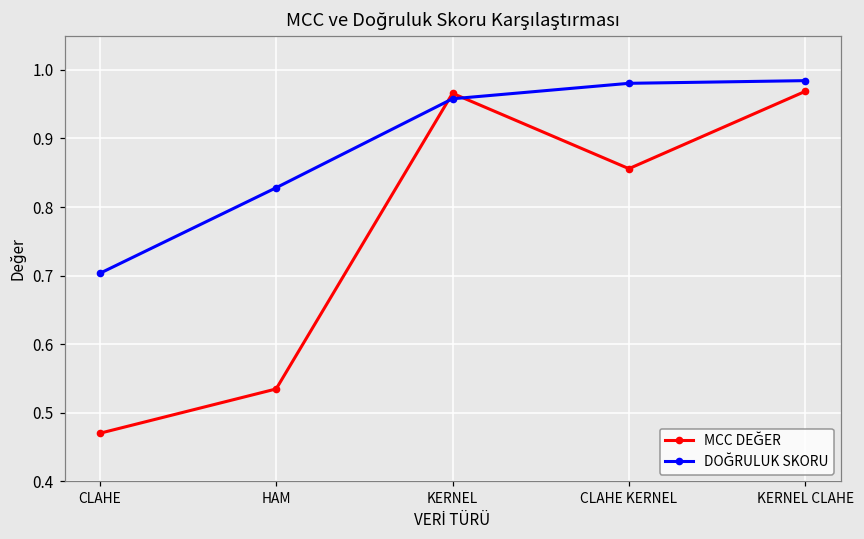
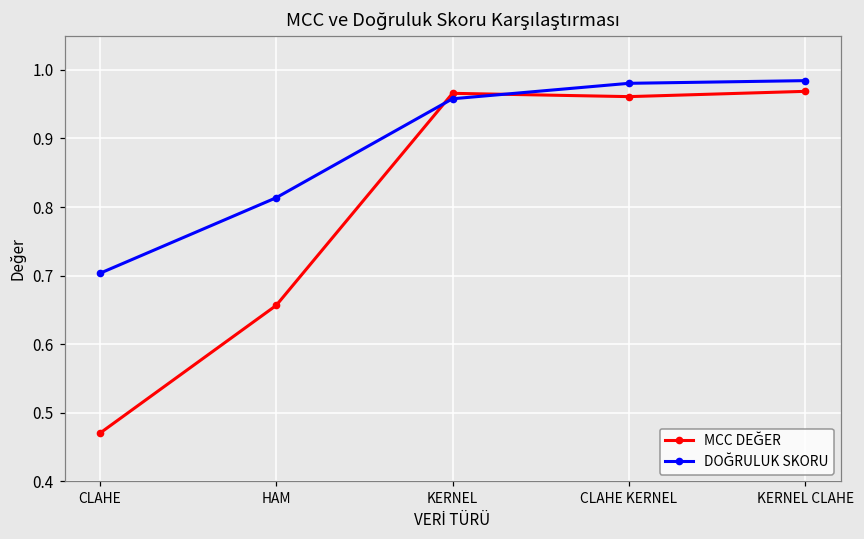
MCC DEĞER, HAM: 0.53 -> 0.66
DOĞRULUK SKORU, HAM: 0.83 -> 0.81
MCC DEĞER, CLAHE KERNEL: 0.86 -> 0.96
